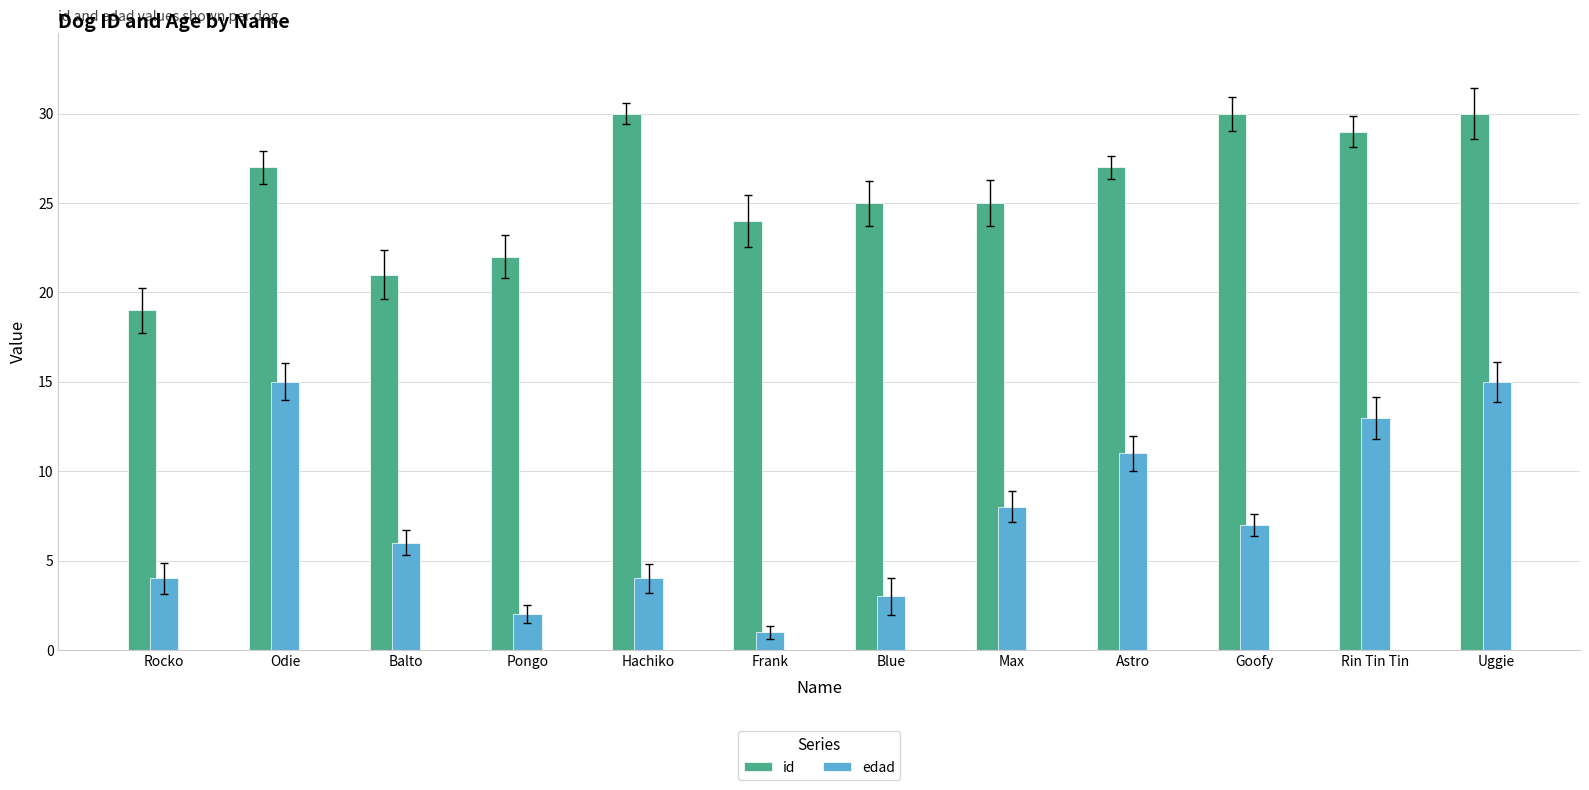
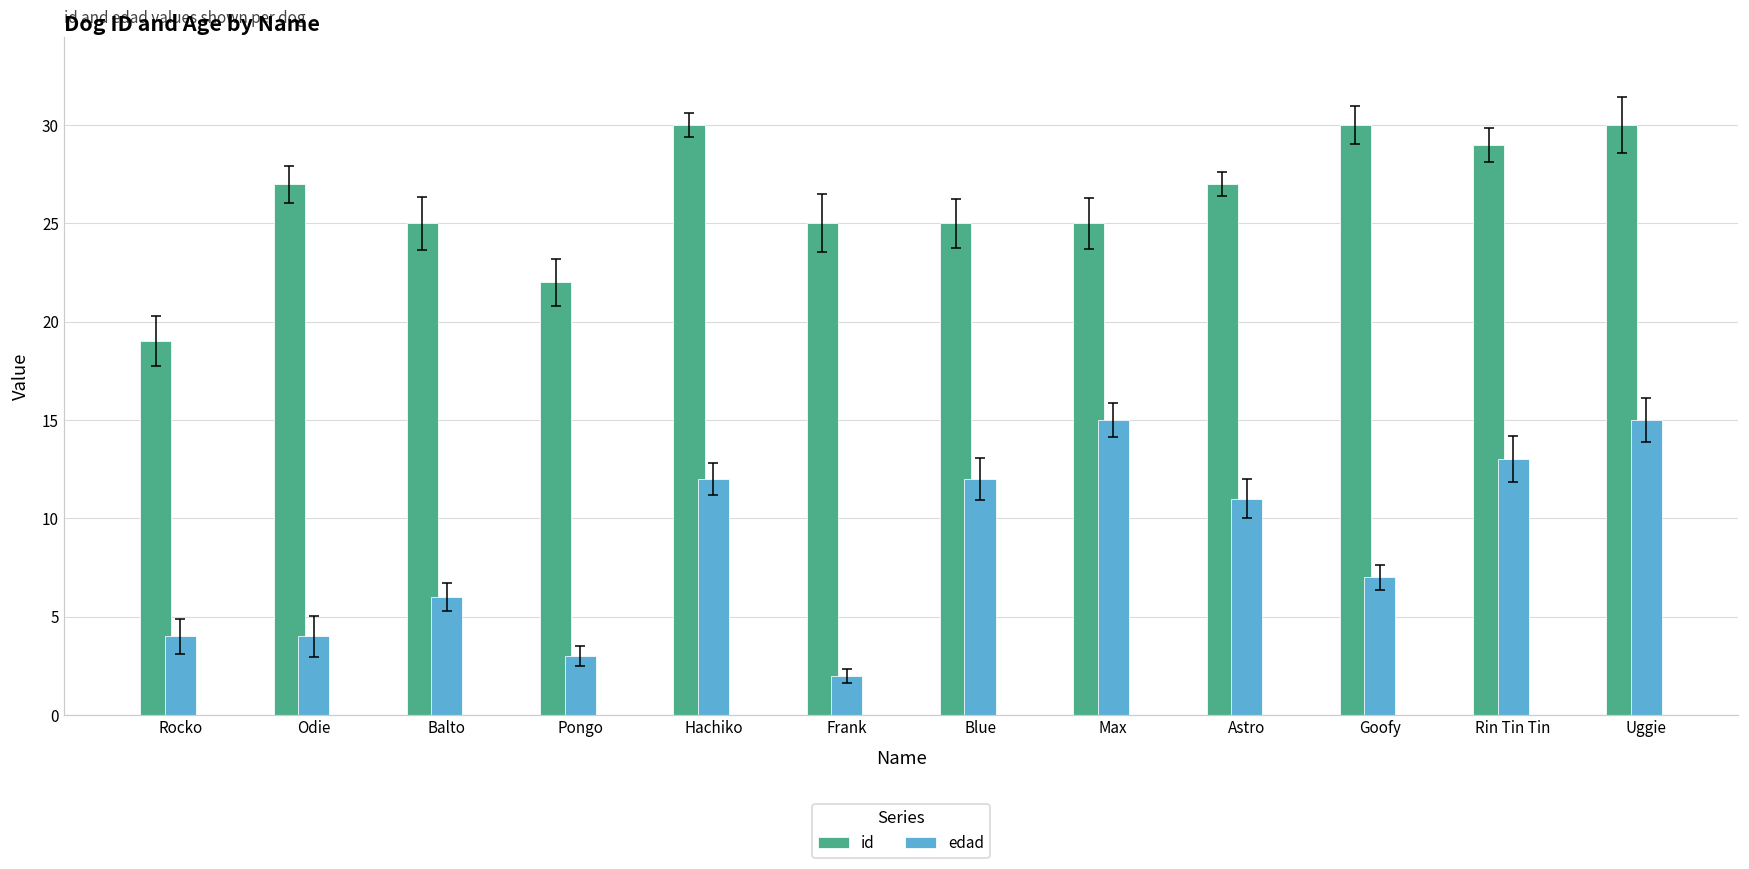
edad, Odie: 15 -> 4
id, Balto: 21 -> 25
edad, Pongo: 2 -> 3
edad, Hachiko: 4 -> 12
id, Frank: 24 -> 25
edad, Frank: 1 -> 2
edad, Blue: 3 -> 12
edad, Max: 8 -> 15
